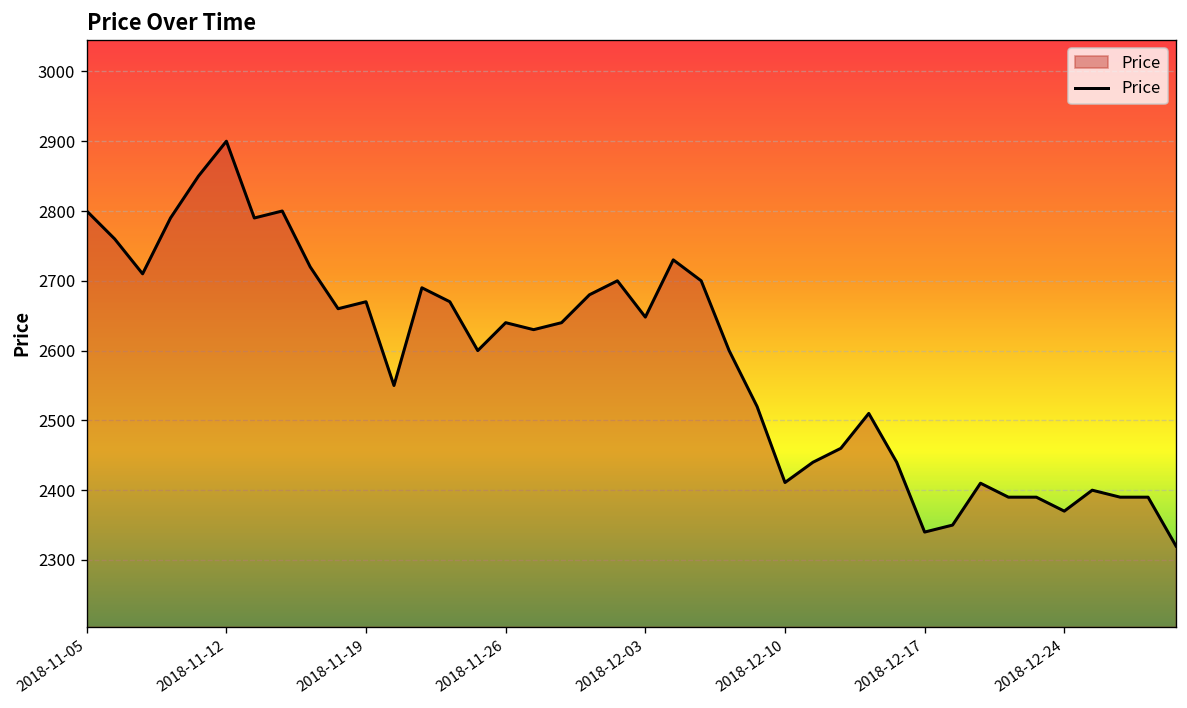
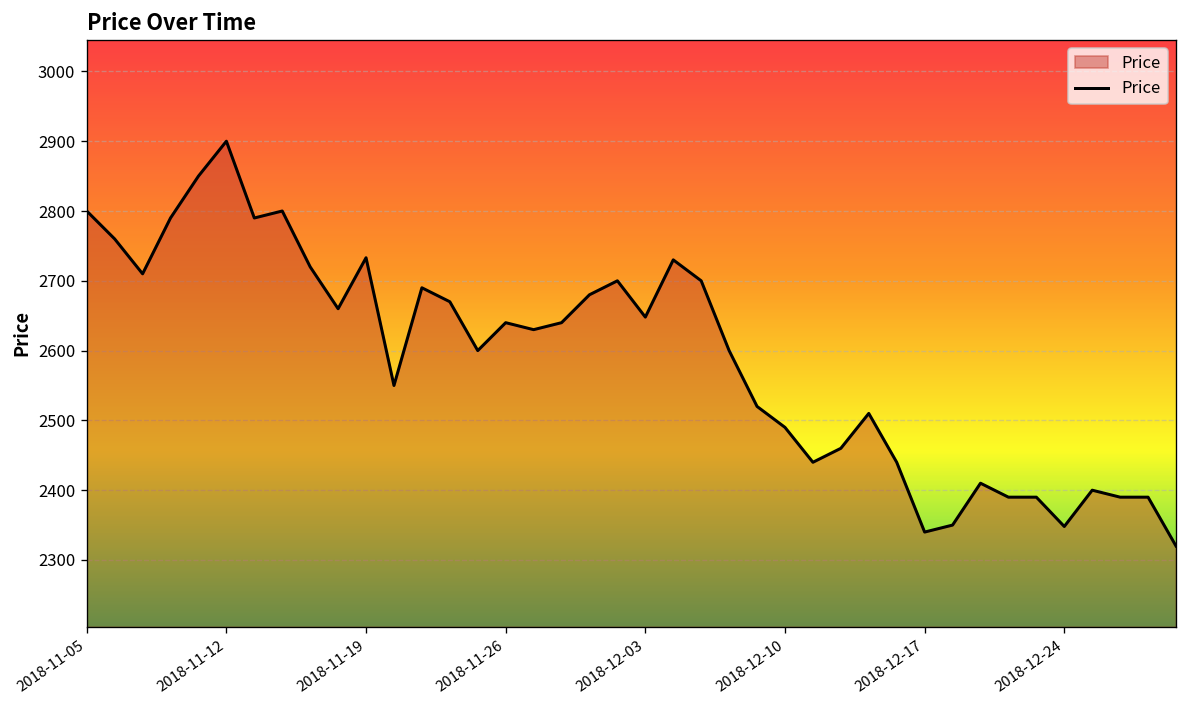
2018-11-19: 2670 -> 2730
2018-12-10: 2410 -> 2490
2018-12-24: 2370 -> 2350
